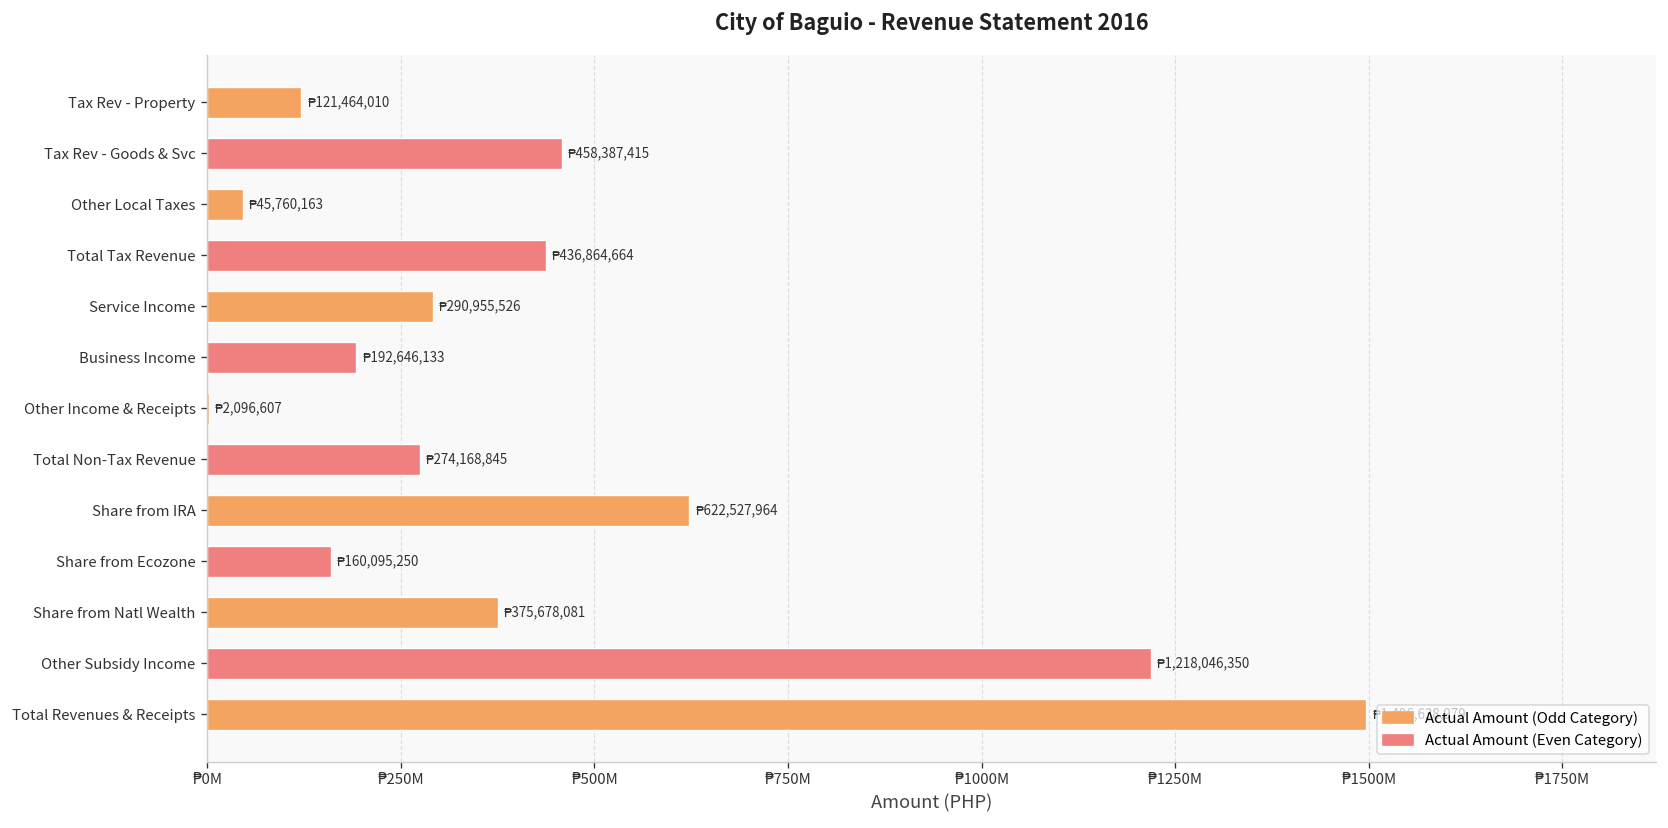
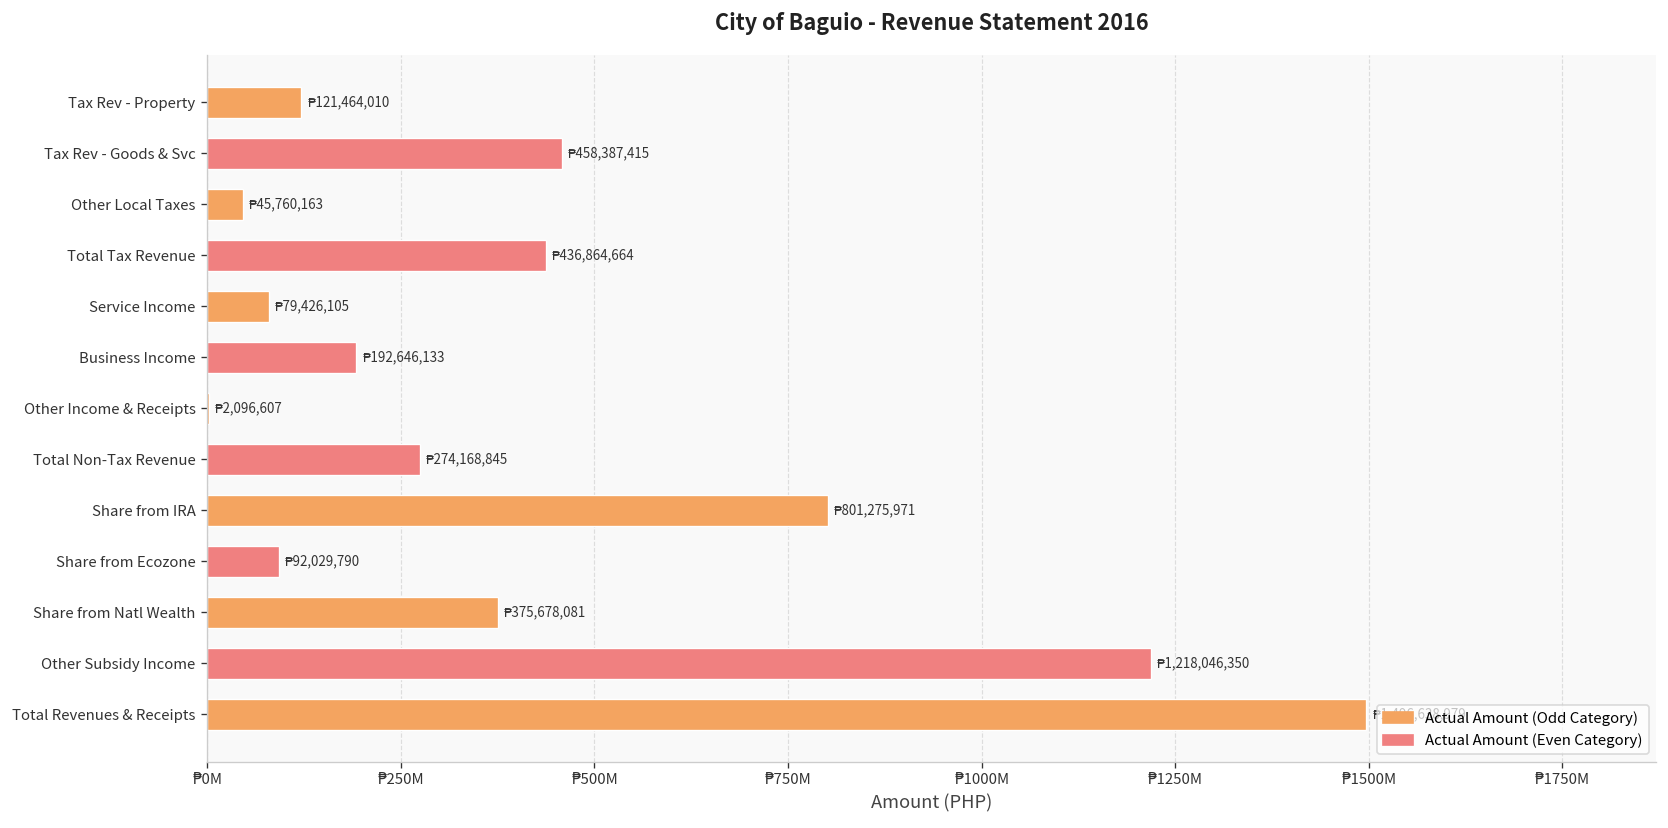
Service Income: 290,955,526 -> 79,426,105
Share from IRA: 622,527,964 -> 801,275,971
Share from Ecozone: 160,095,250 -> 92,029,790
